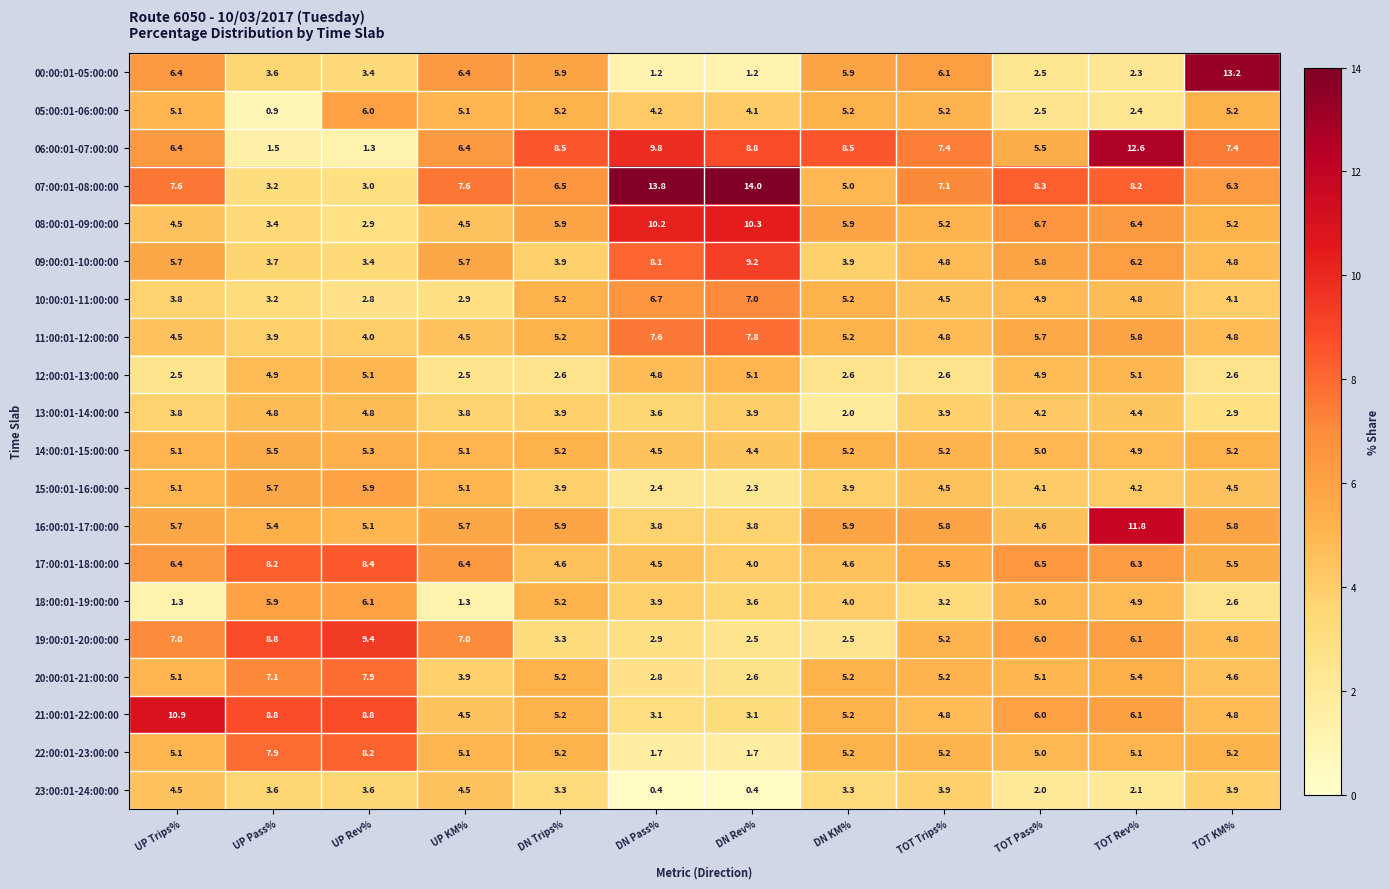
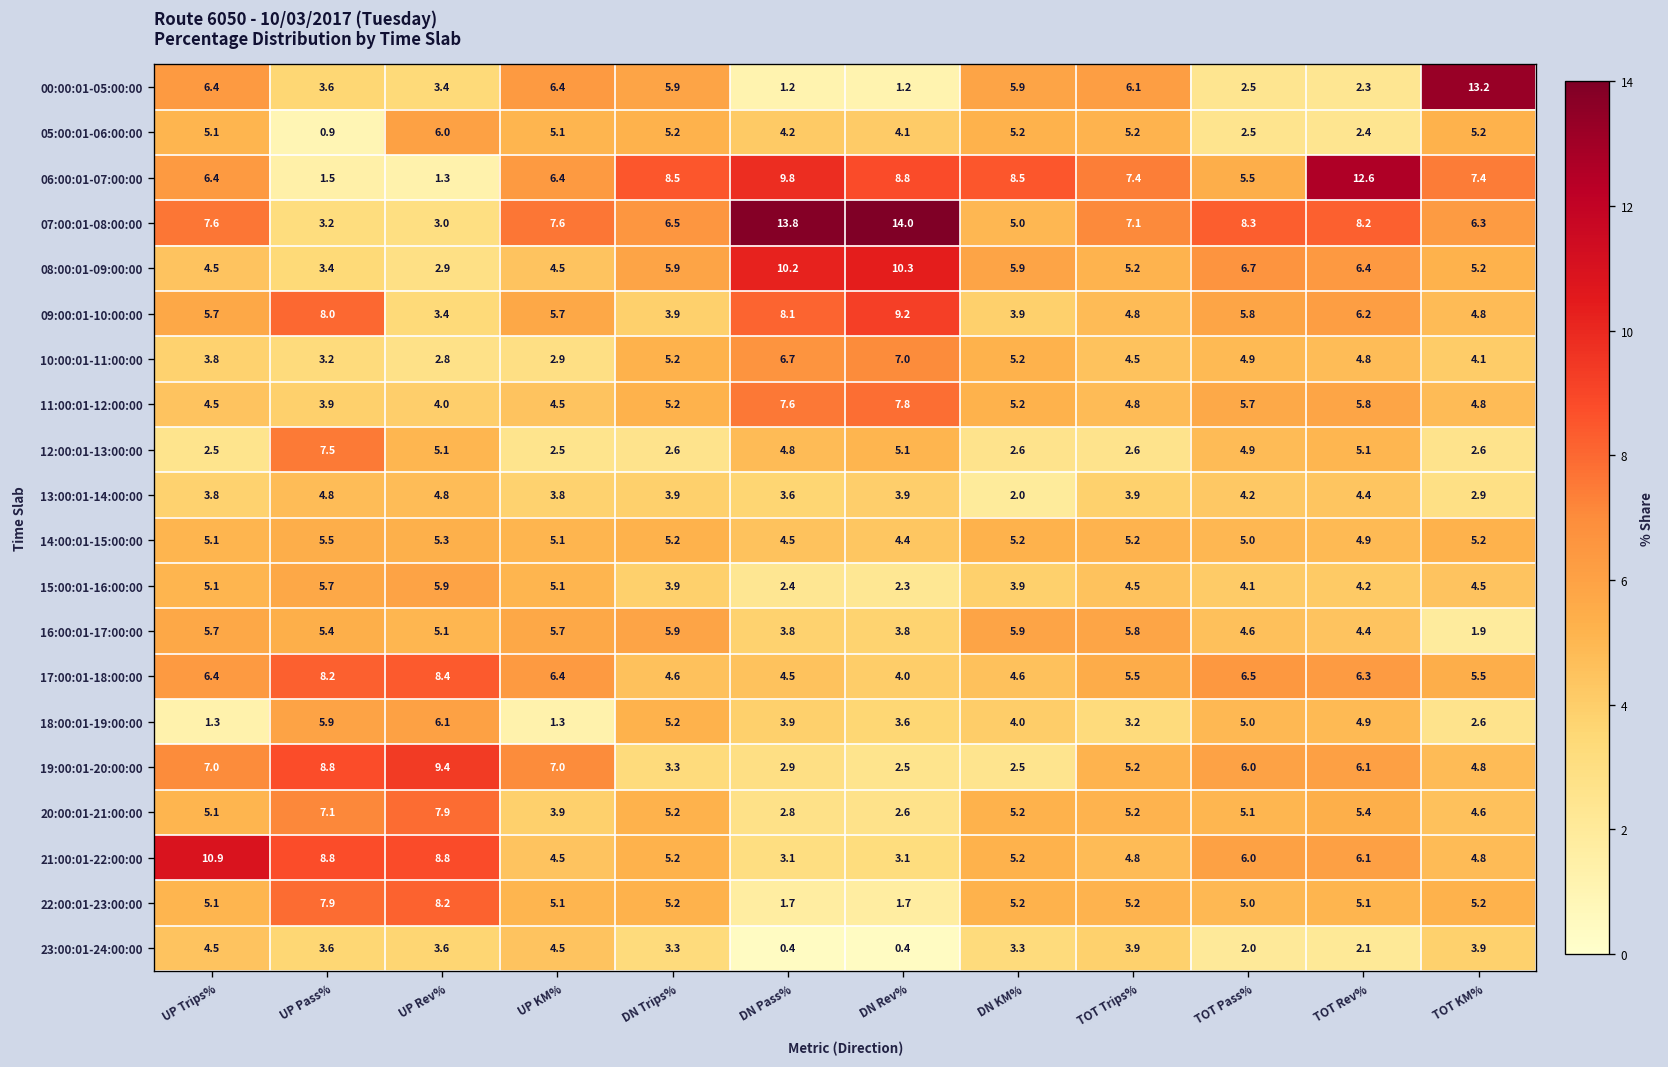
09:00:01-10:00:00, UP Pass%: 3.7 -> 8.0
12:00:01-13:00:00, UP Pass%: 4.9 -> 7.5
16:00:01-17:00:00, TOT Rev%: 11.8 -> 4.4
16:00:01-17:00:00, TOT KM%: 5.8 -> 1.9
